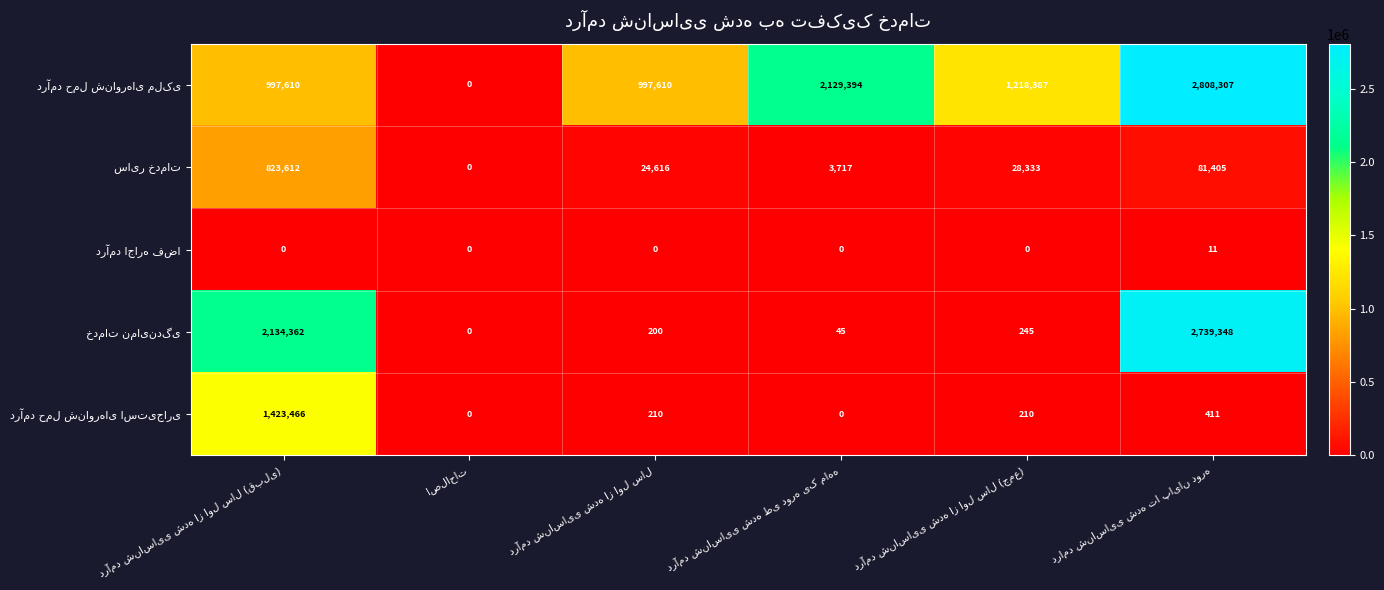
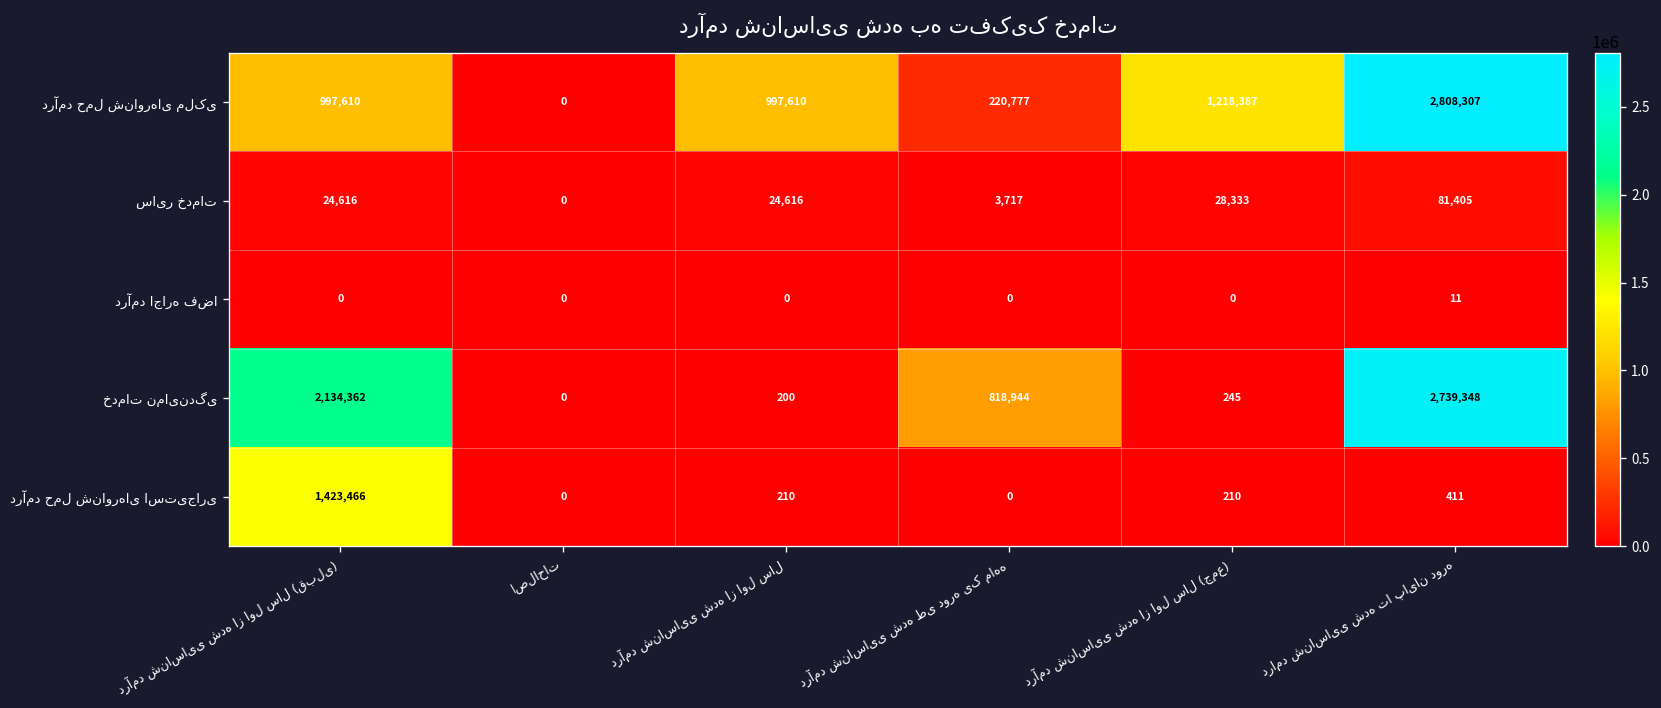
درآمد حمل شناورهای ملکی, درآمد شناسایی شده طی دوره یک ماهه: 2,129,394 -> 220,777
سایر خدمات, درآمد شناسایی شده از اول سال (قبلی): 823,612 -> 24,616
خدمات نمایندگی, درآمد شناسایی شده طی دوره یک ماهه: 45 -> 818,944
